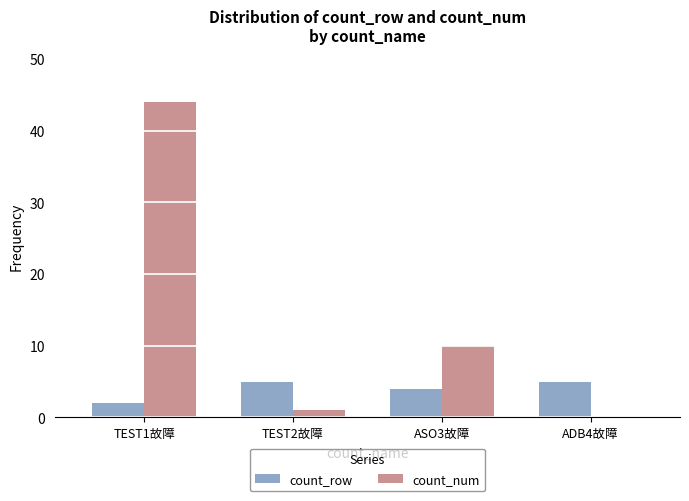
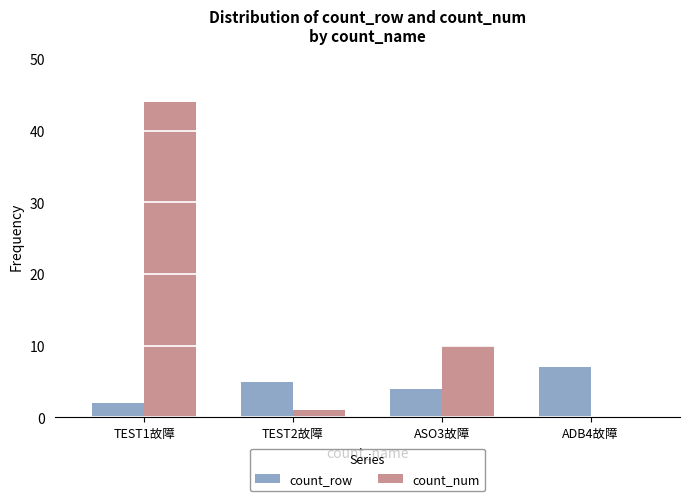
count_row, ADB4故障: 5 -> 7
